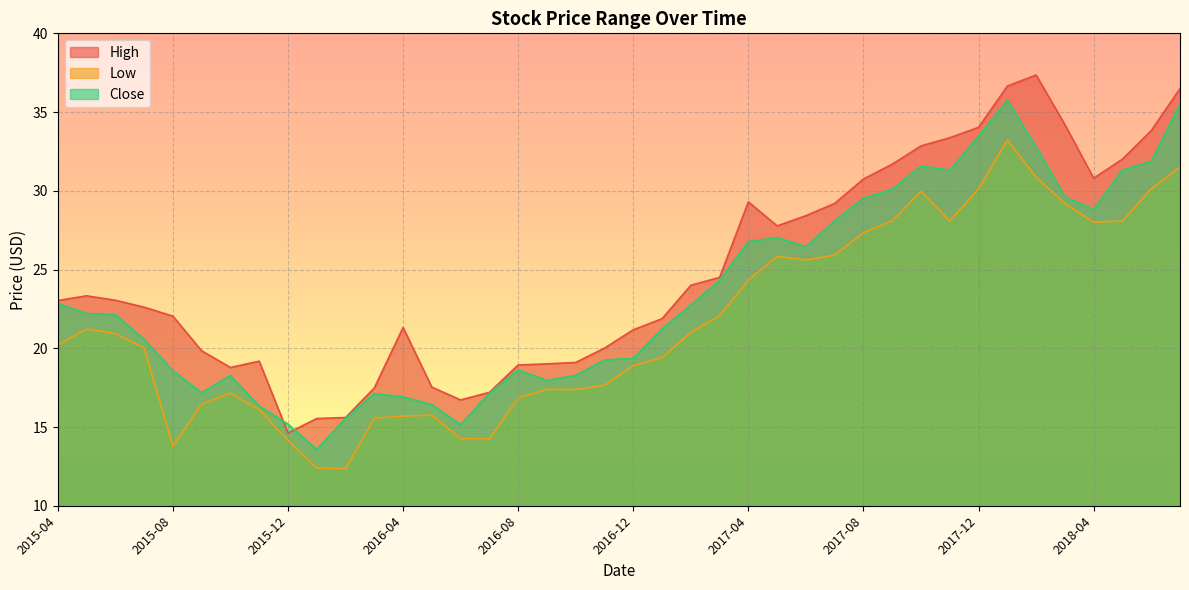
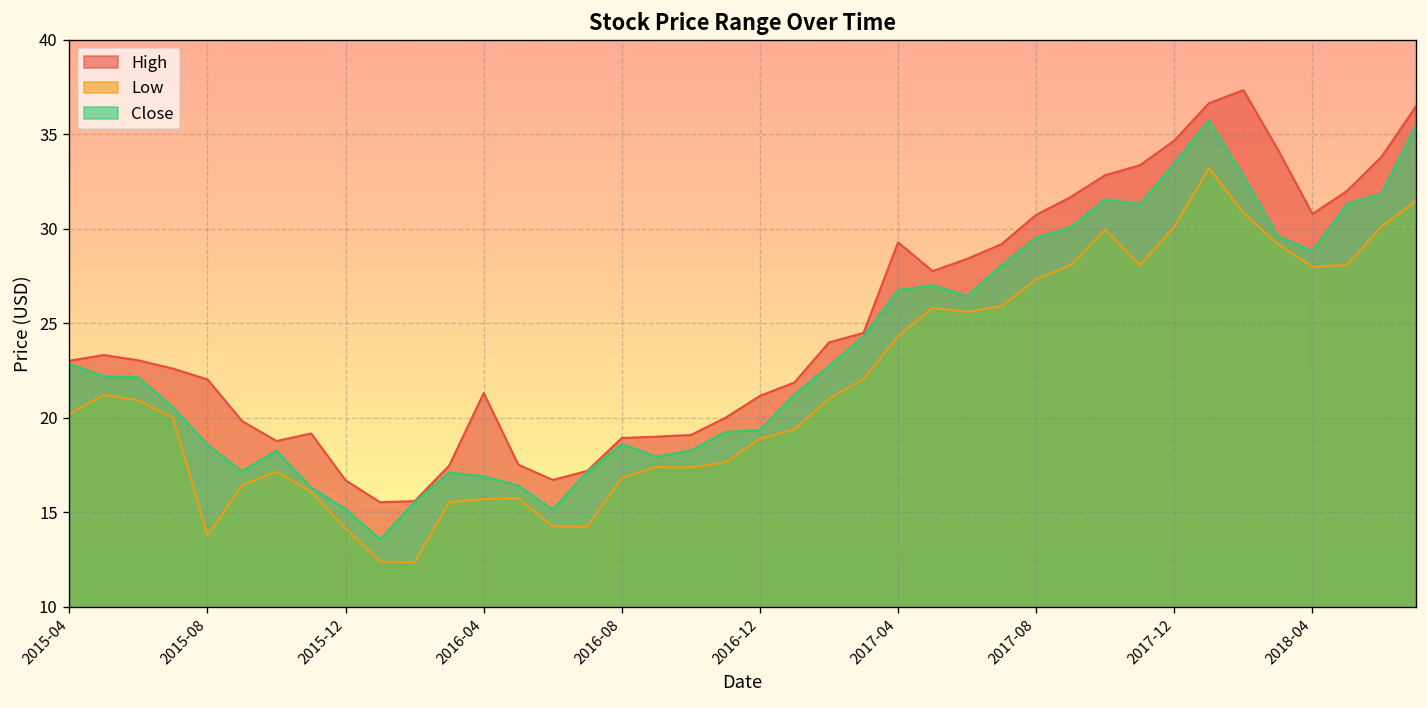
High, 2015-12: 14.6 -> 16.7
High, 2017-12: 34.0 -> 34.7
